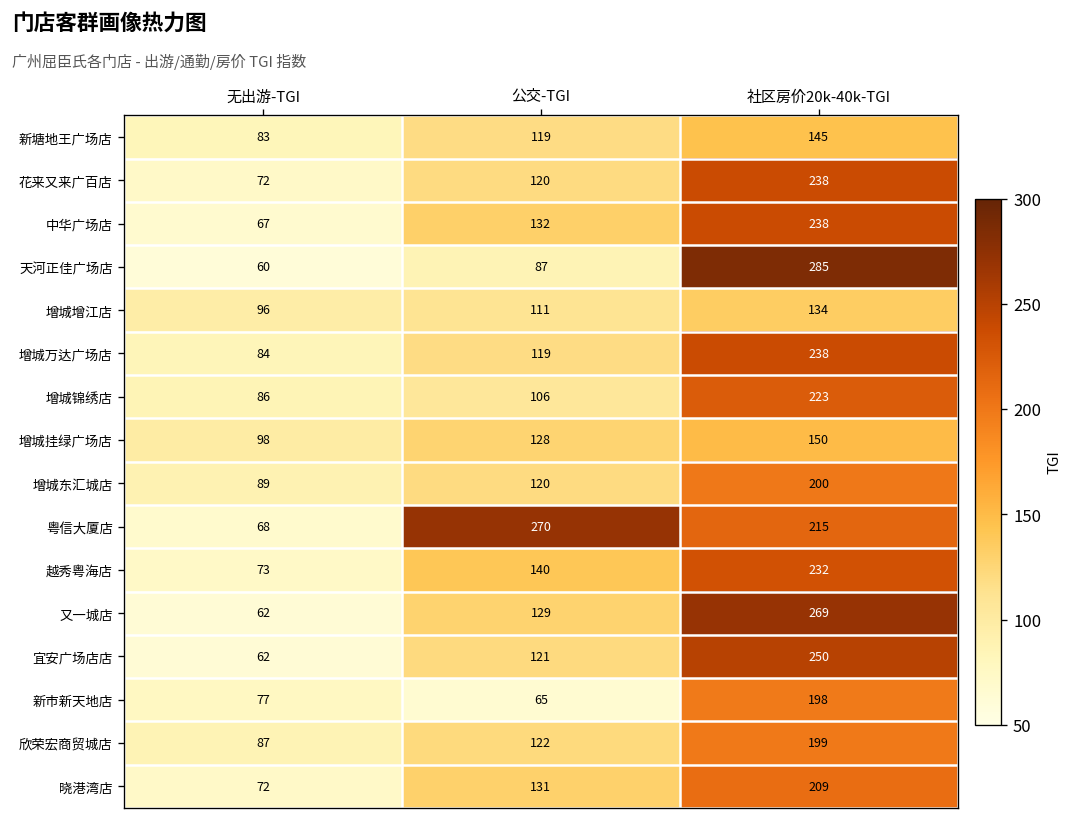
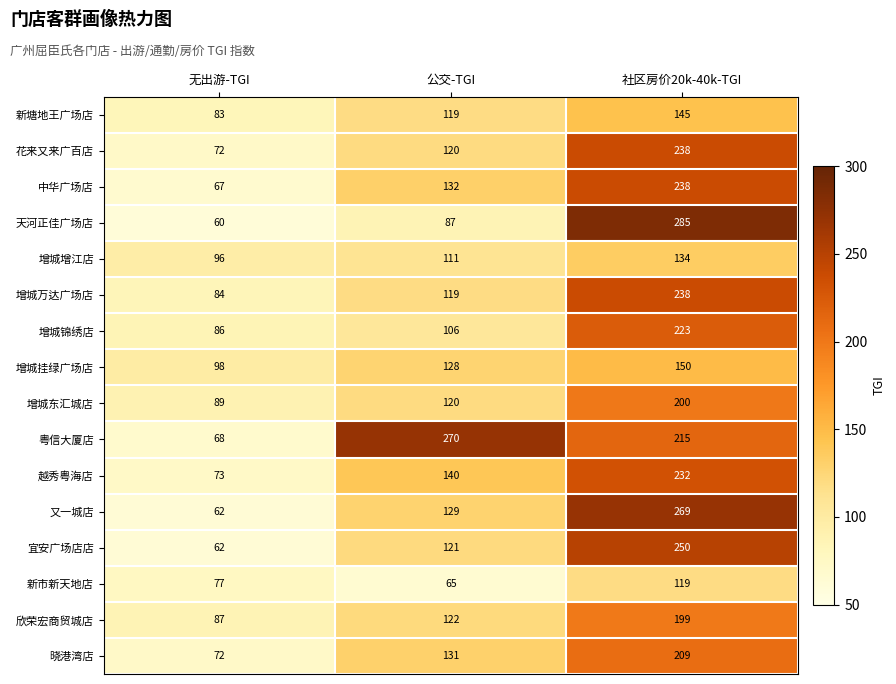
新市新天地店, 社区房价20k-40k-TGI: 198 -> 119
